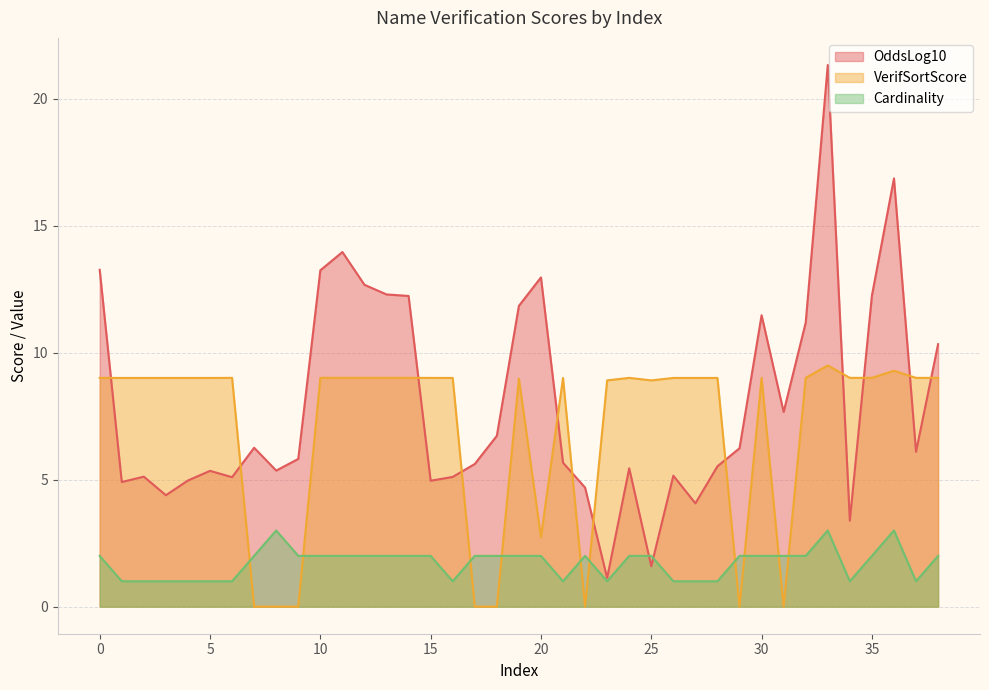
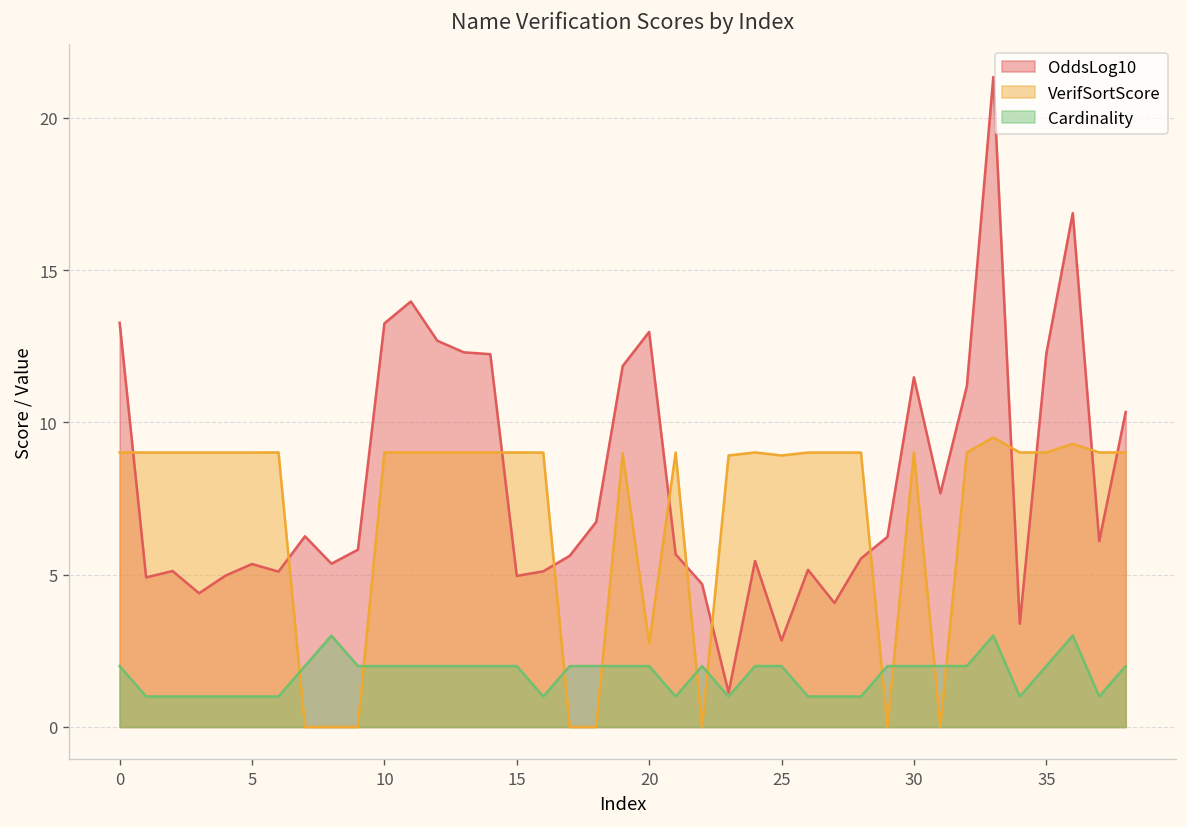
OddsLog10, 25: 1.6 -> 2.8
